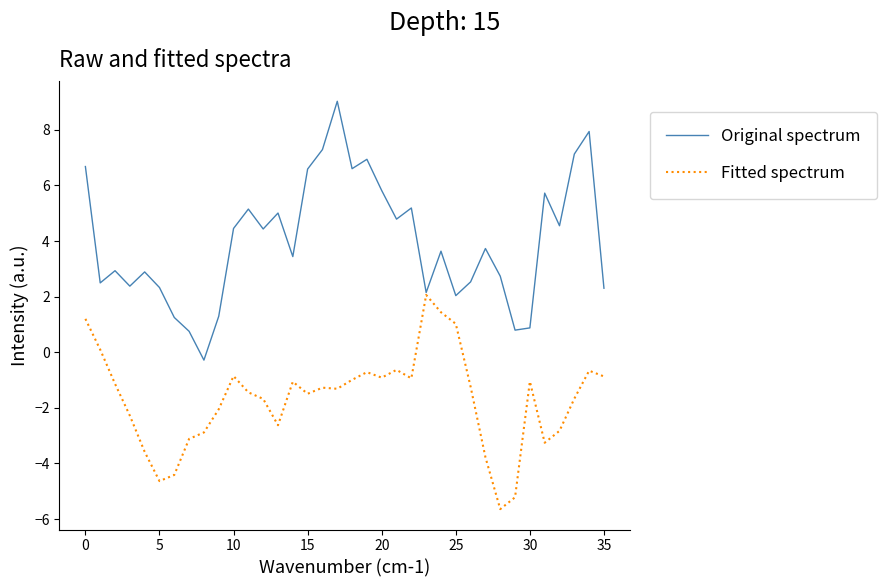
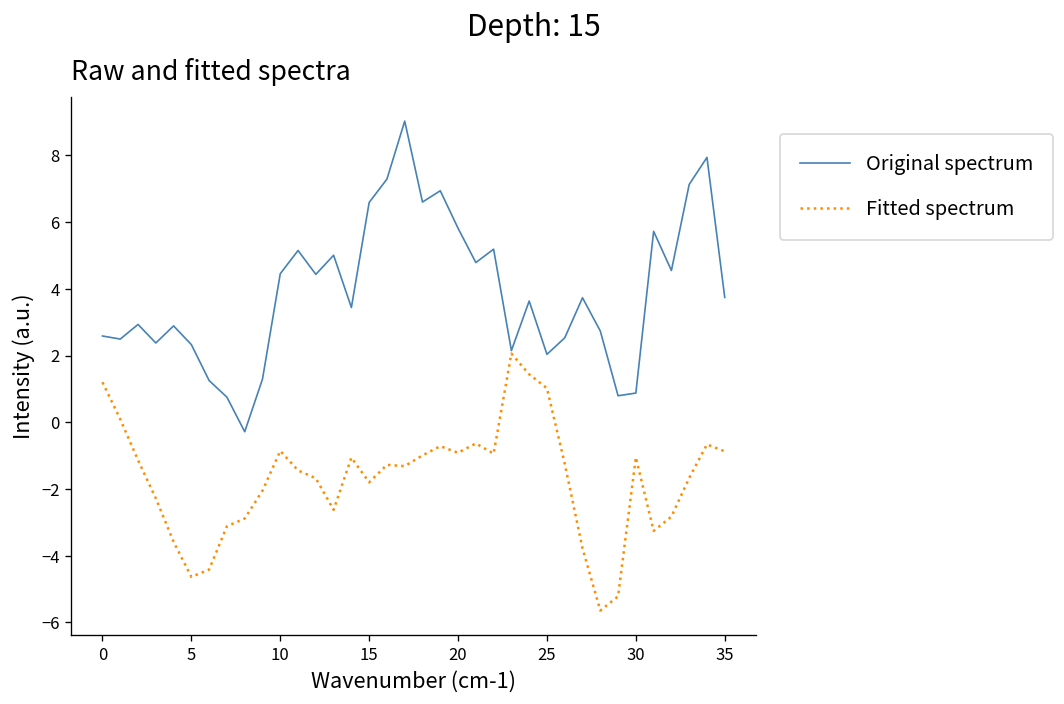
Original spectrum, 0: 6.7 -> 2.6
Fitted spectrum, 15: -1.5 -> -1.8
Original spectrum, 35: 2.3 -> 3.7
